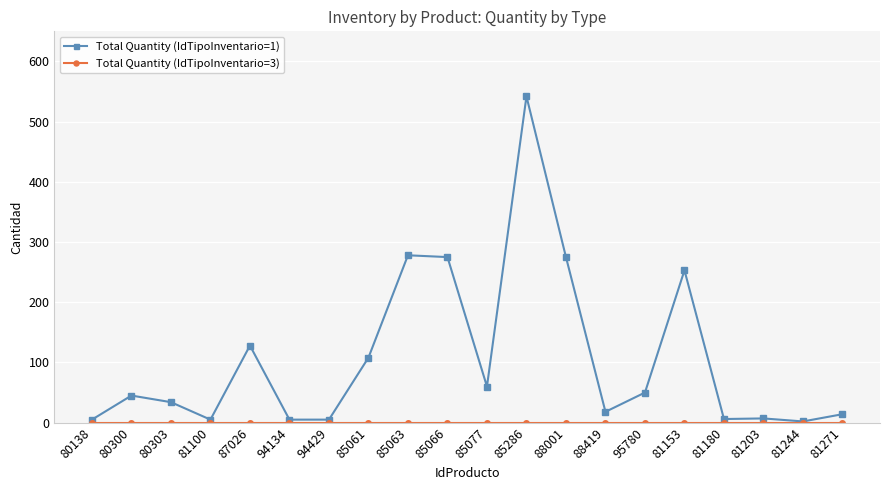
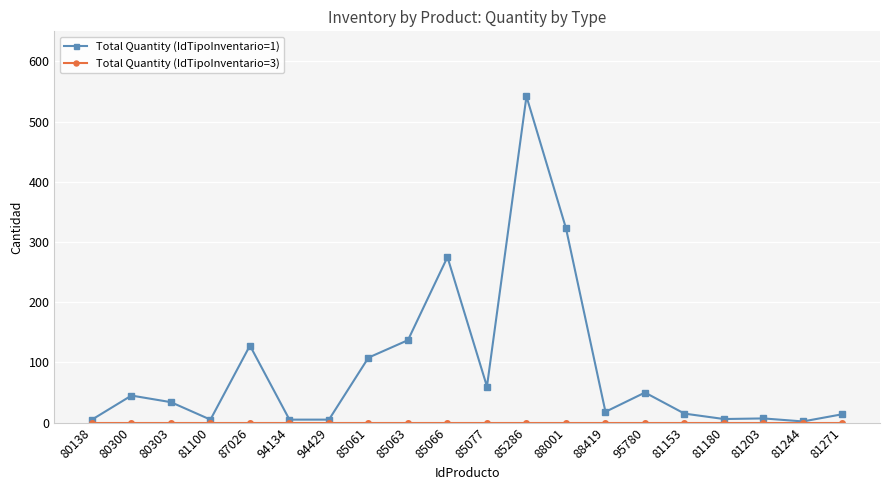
Total Quantity (IdTipoInventario=1), 85063: 280 -> 140
Total Quantity (IdTipoInventario=1), 88001: 280 -> 320
Total Quantity (IdTipoInventario=1), 81153: 250 -> 20
